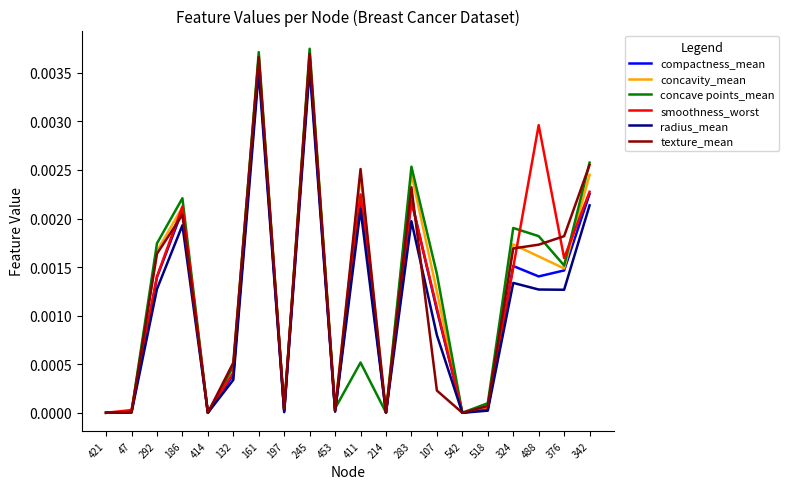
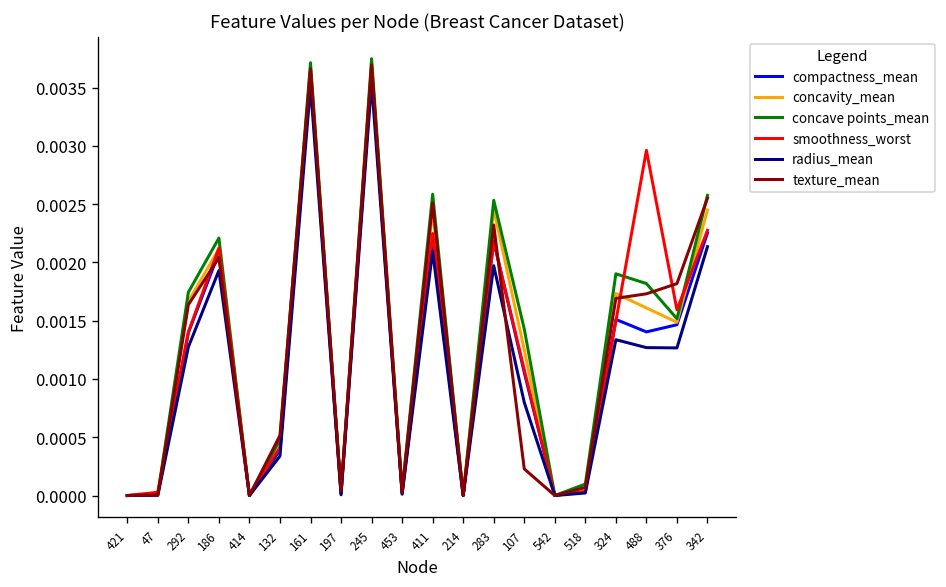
concave points_mean, 411: 0.0005 -> 0.0026
